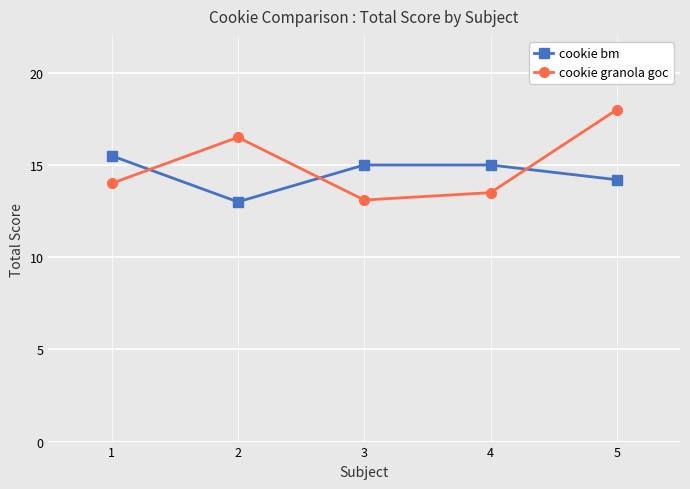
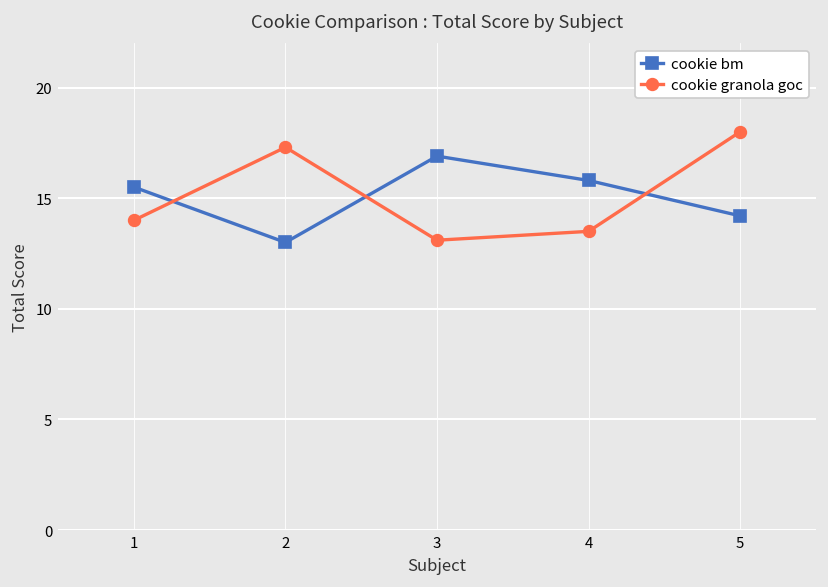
cookie granola goc, 2: 16.5 -> 17.3
cookie bm, 3: 15.0 -> 16.9
cookie bm, 4: 15.0 -> 15.8
